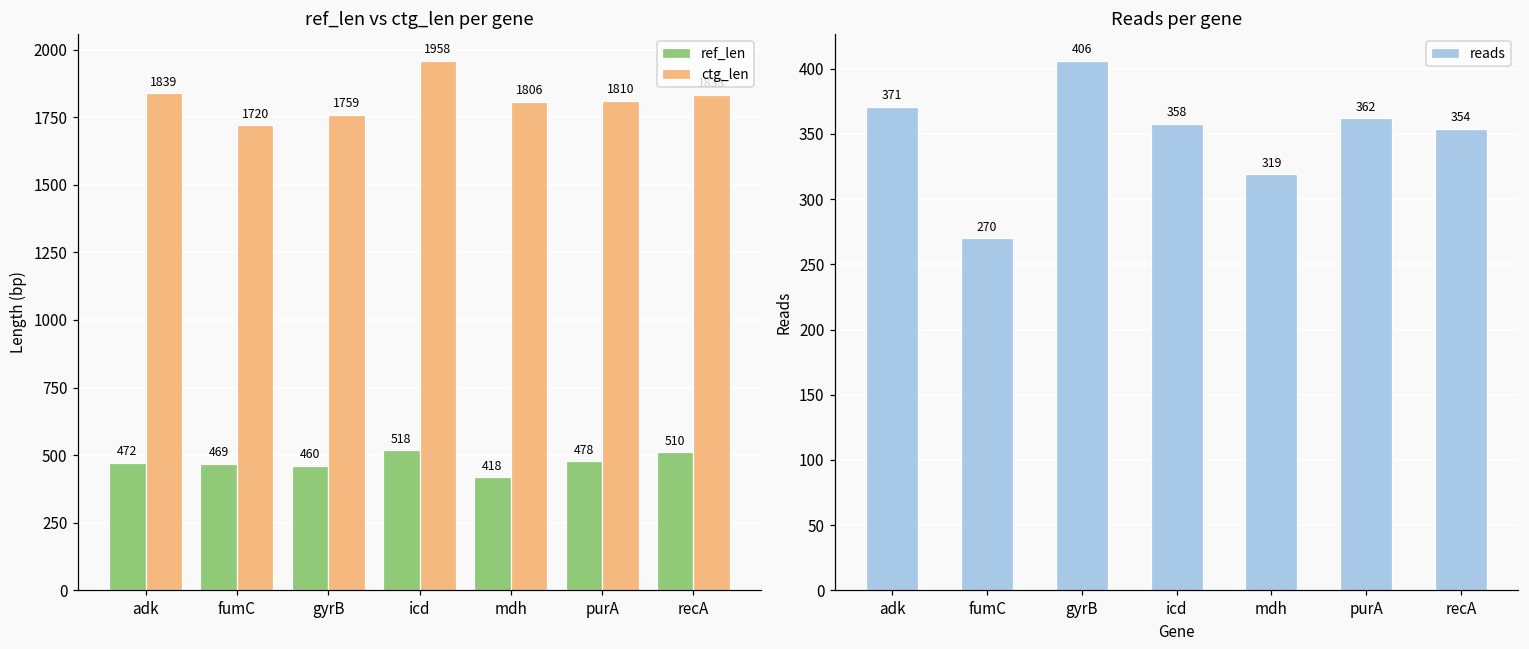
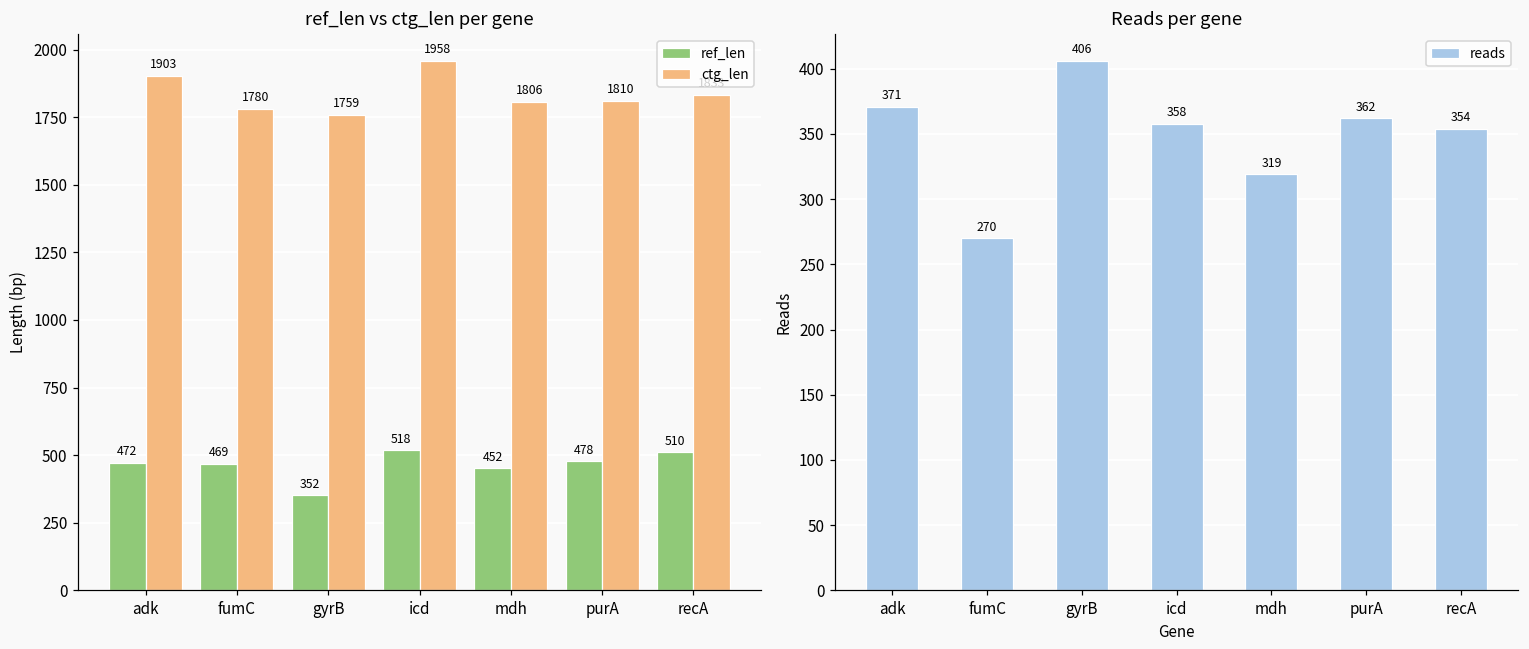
ref_len vs ctg_len per gene, ctg_len, adk: 1839 -> 1903
ref_len vs ctg_len per gene, ctg_len, fumC: 1720 -> 1780
ref_len vs ctg_len per gene, ref_len, gyrB: 460 -> 352
ref_len vs ctg_len per gene, ref_len, mdh: 418 -> 452
